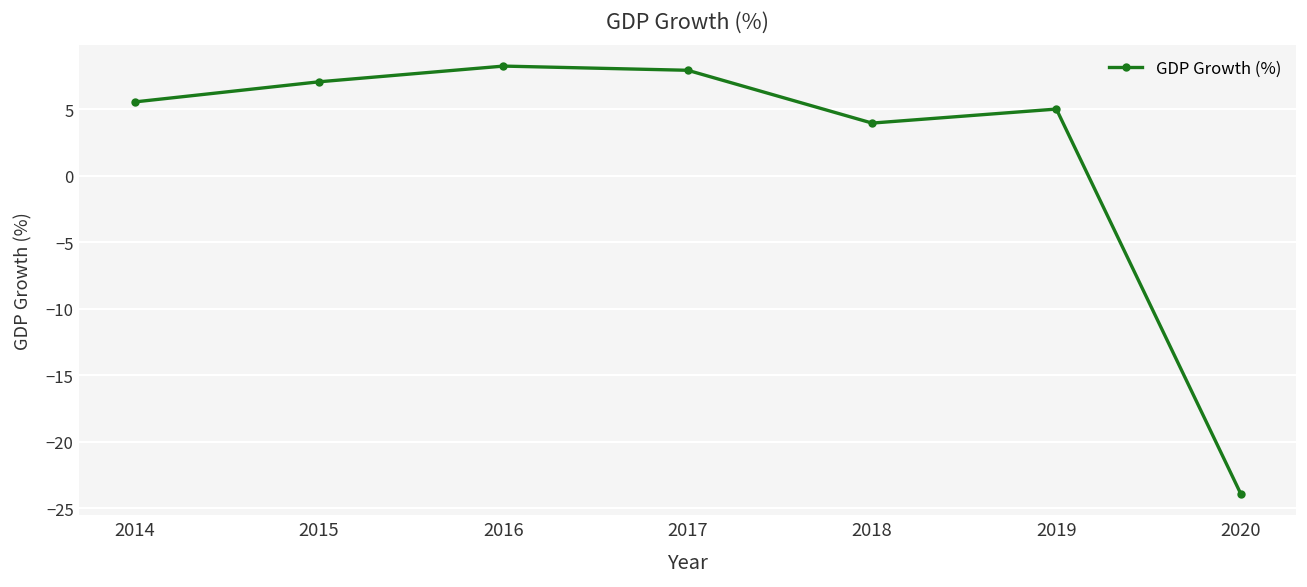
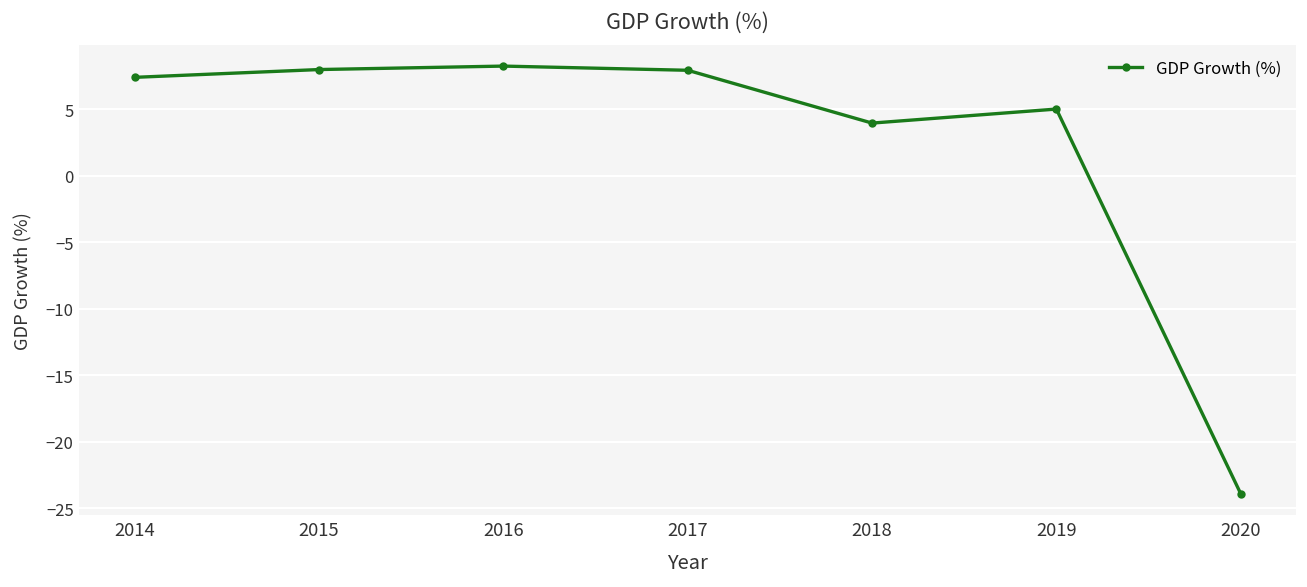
2014: 5.6 -> 7.4
2015: 7.1 -> 8.0
